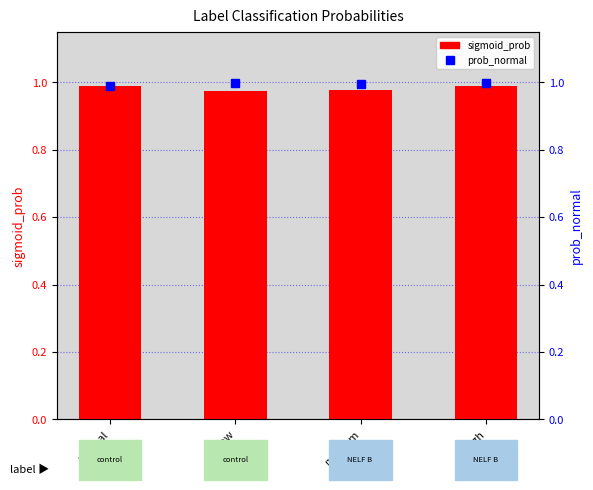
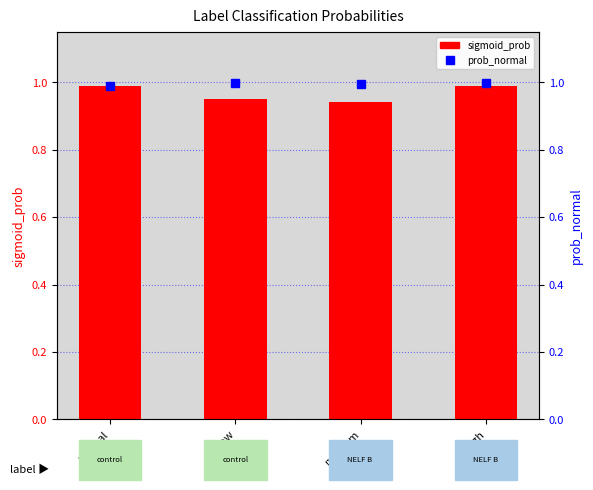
sigmoid_prob, low: 0.97 -> 0.95
sigmoid_prob, medium: 0.98 -> 0.94
